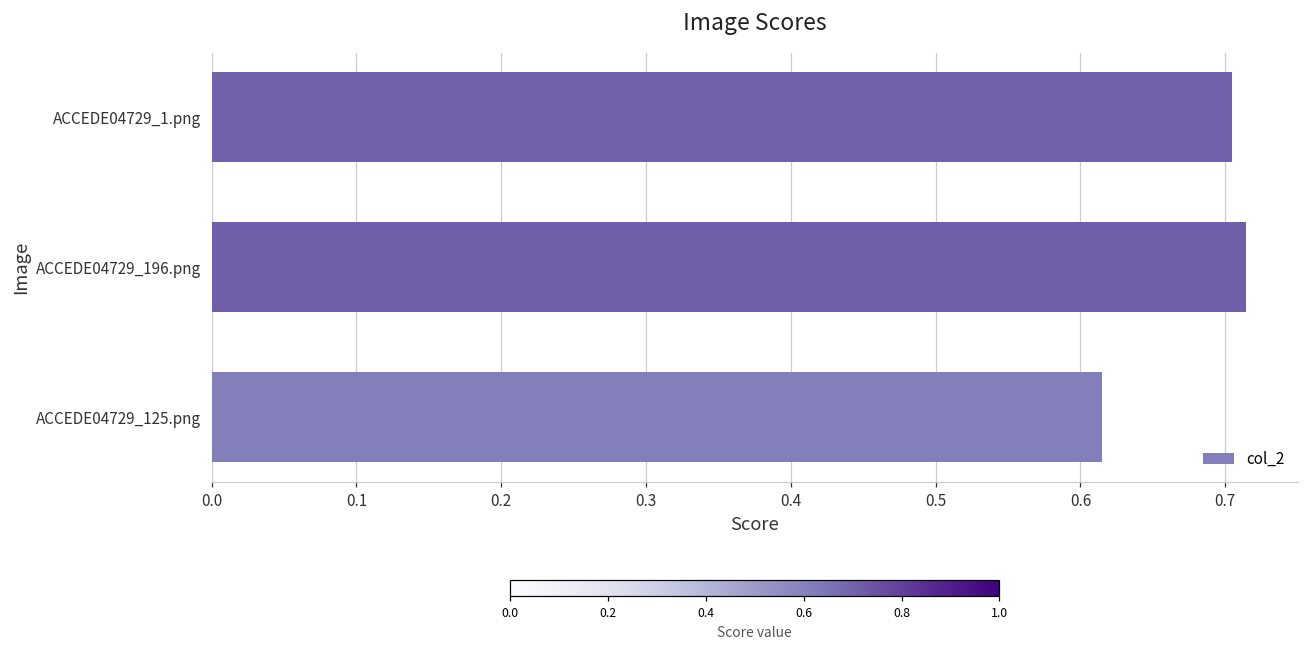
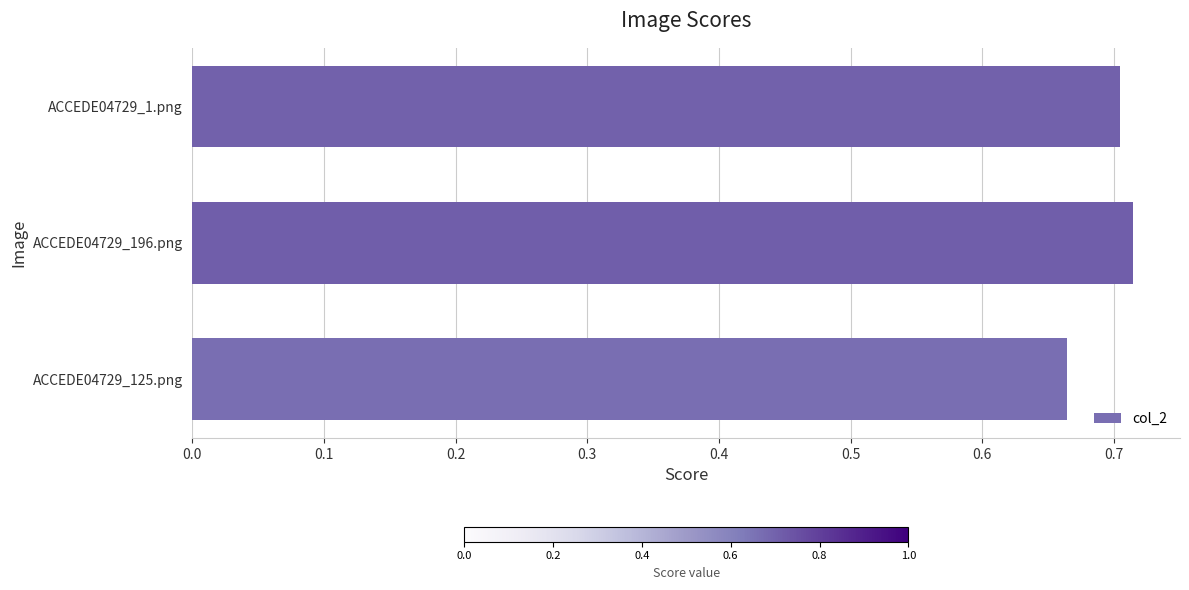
ACCEDE04729_125.png: 0.615 -> 0.664
